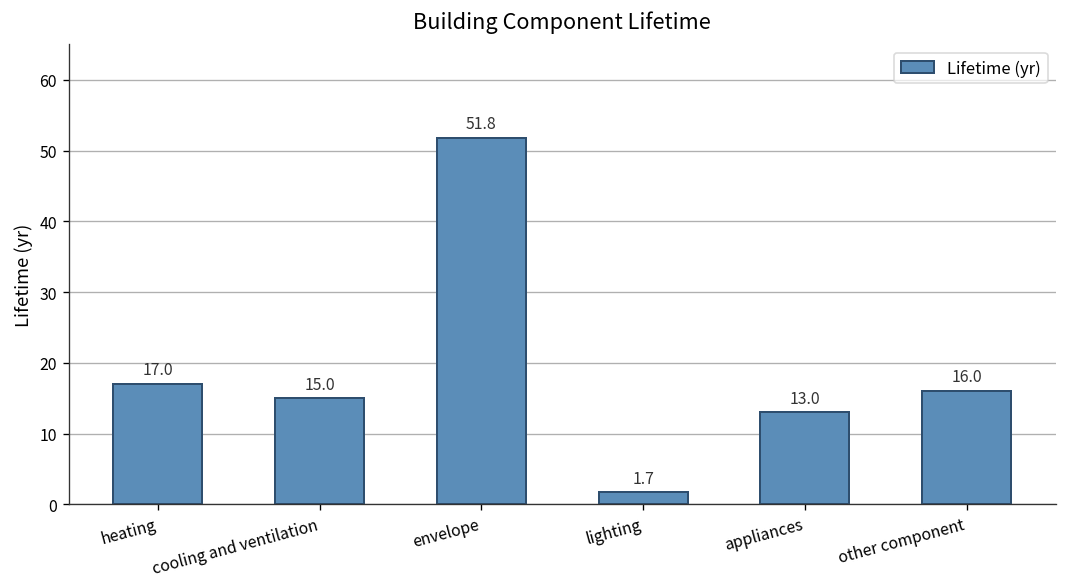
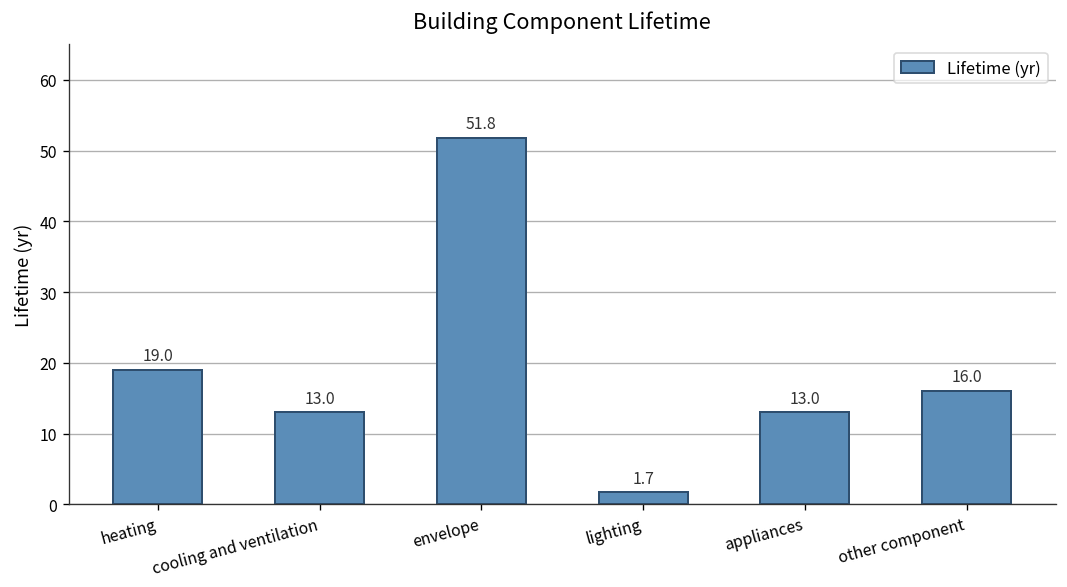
heating: 17.0 -> 19.0
cooling and ventilation: 15.0 -> 13.0
